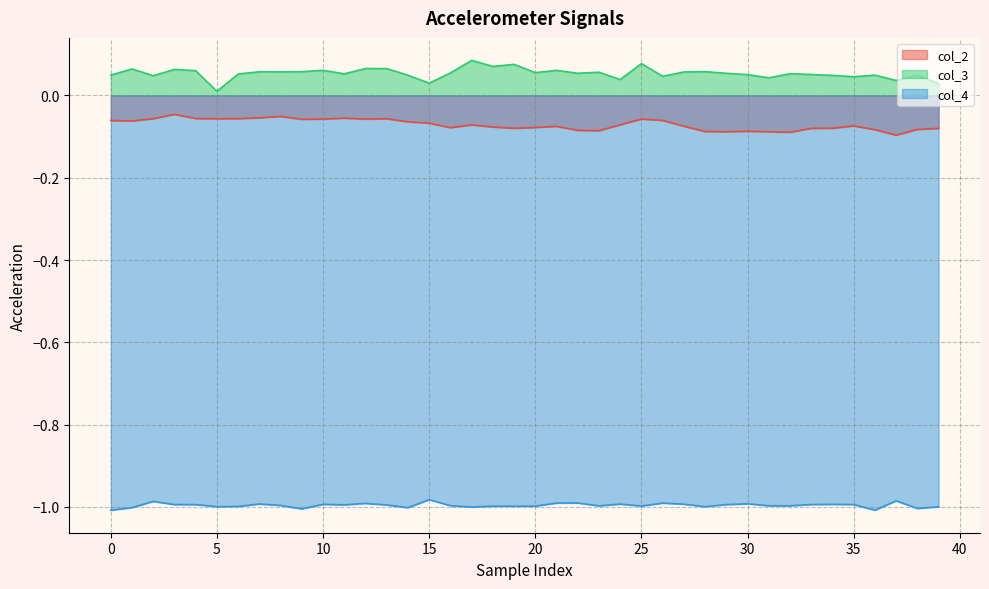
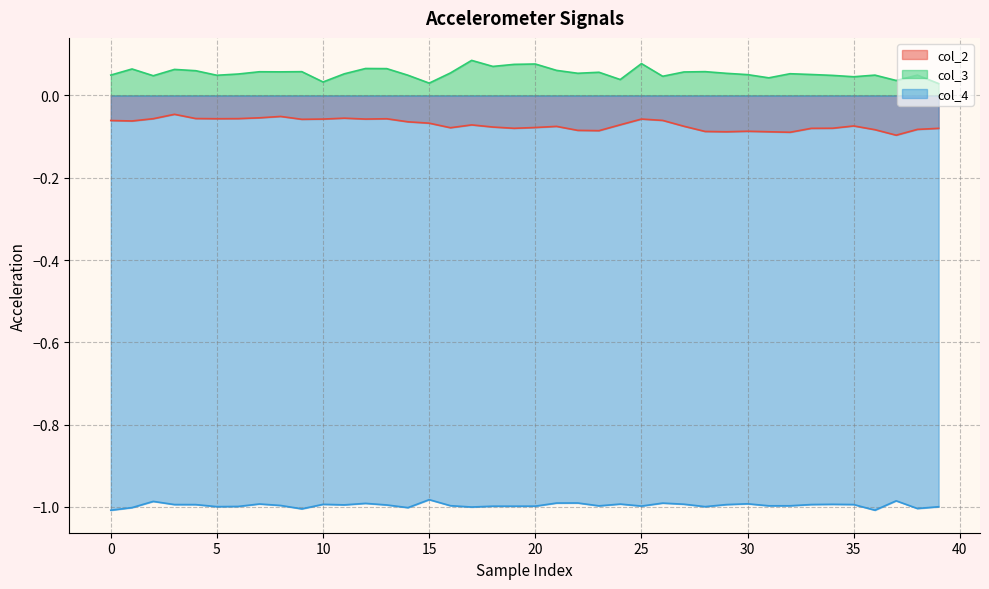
col_3, 5: 0.01 -> 0.05
col_3, 10: 0.06 -> 0.03
col_3, 20: 0.06 -> 0.08
